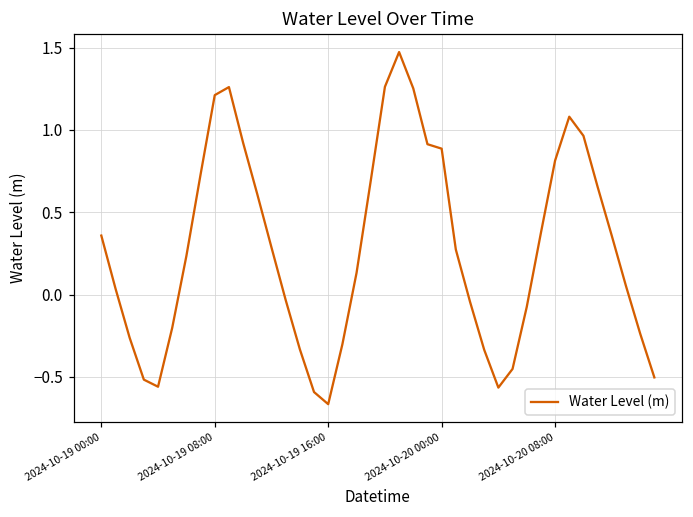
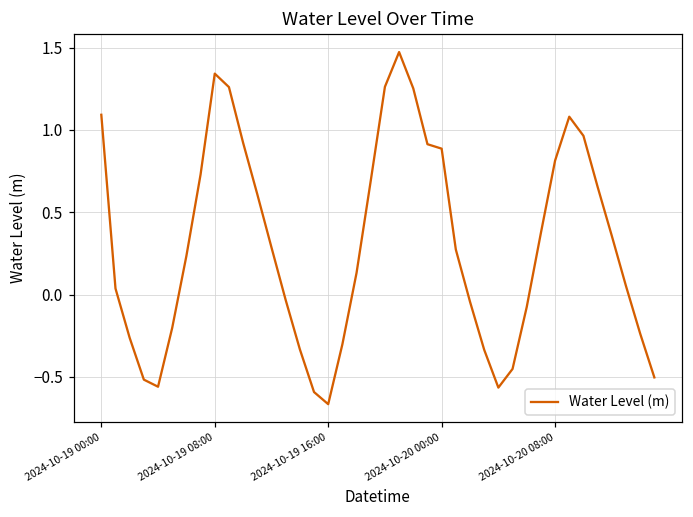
2024-10-19 00:00: 0.36 -> 1.09
2024-10-19 08:00: 1.21 -> 1.34
